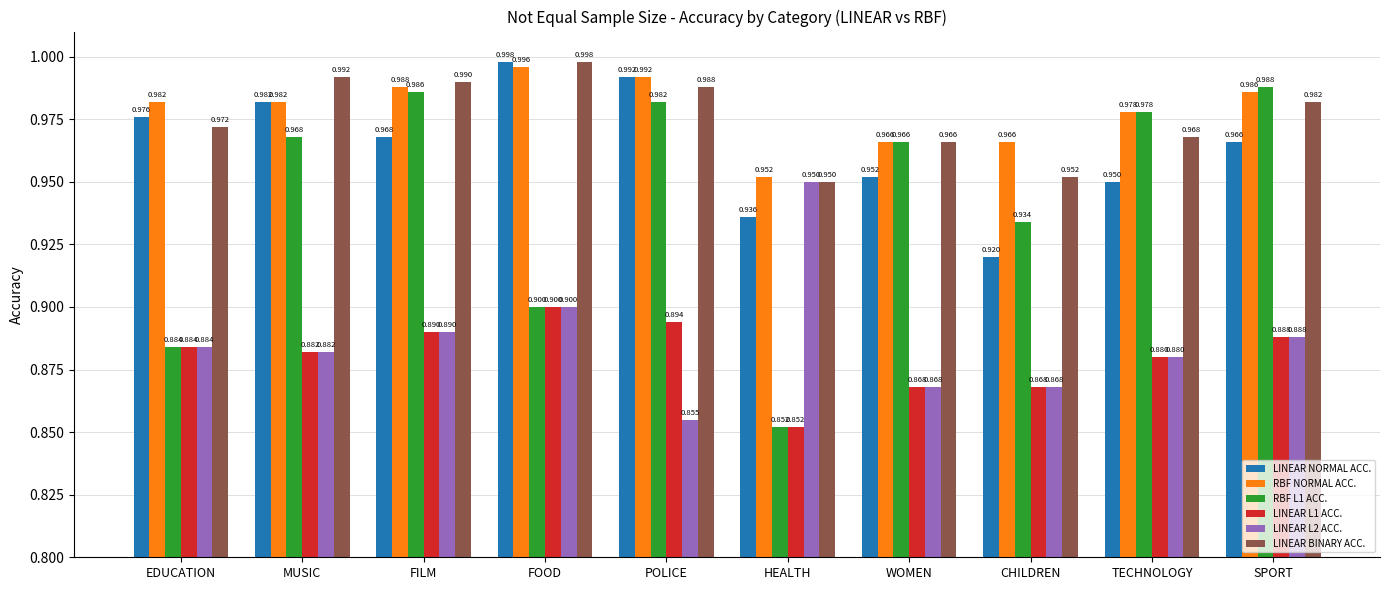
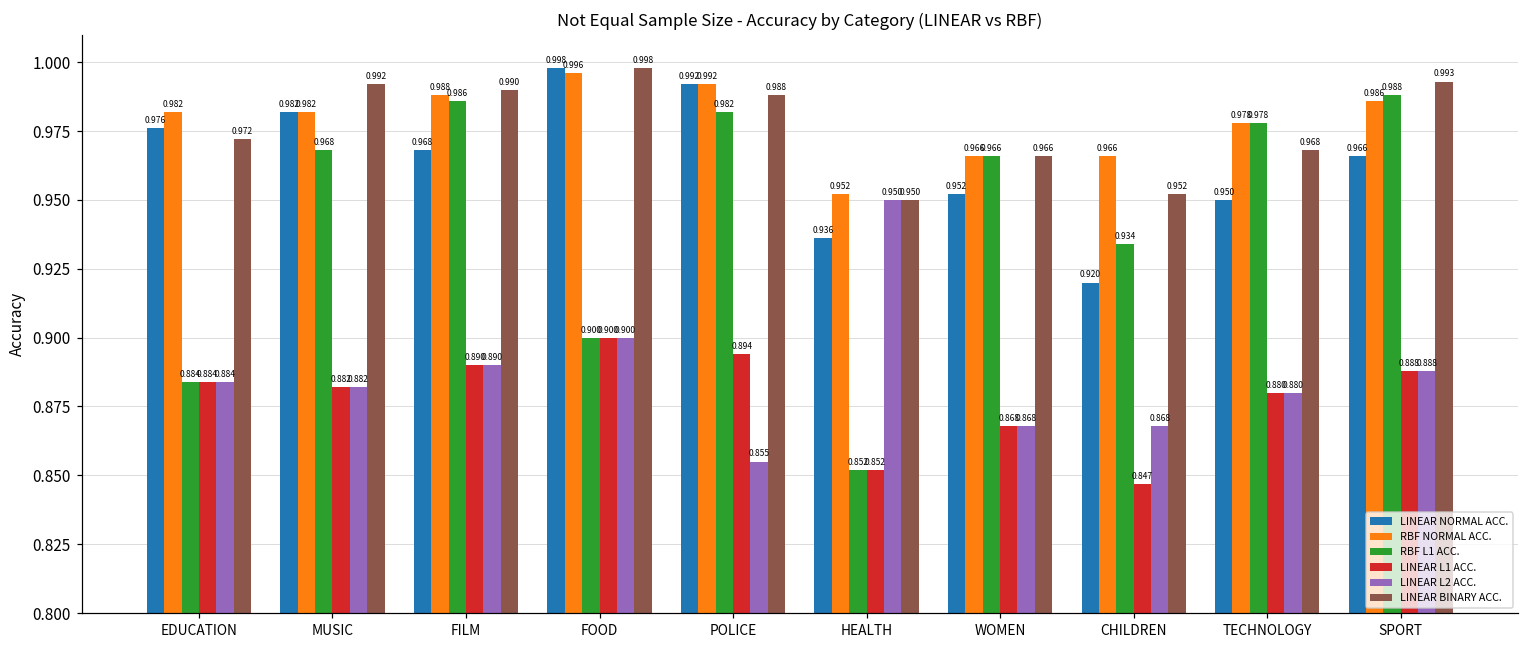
LINEAR L1 ACC., CHILDREN: 0.868 -> 0.847
LINEAR BINARY ACC., SPORT: 0.982 -> 0.993
